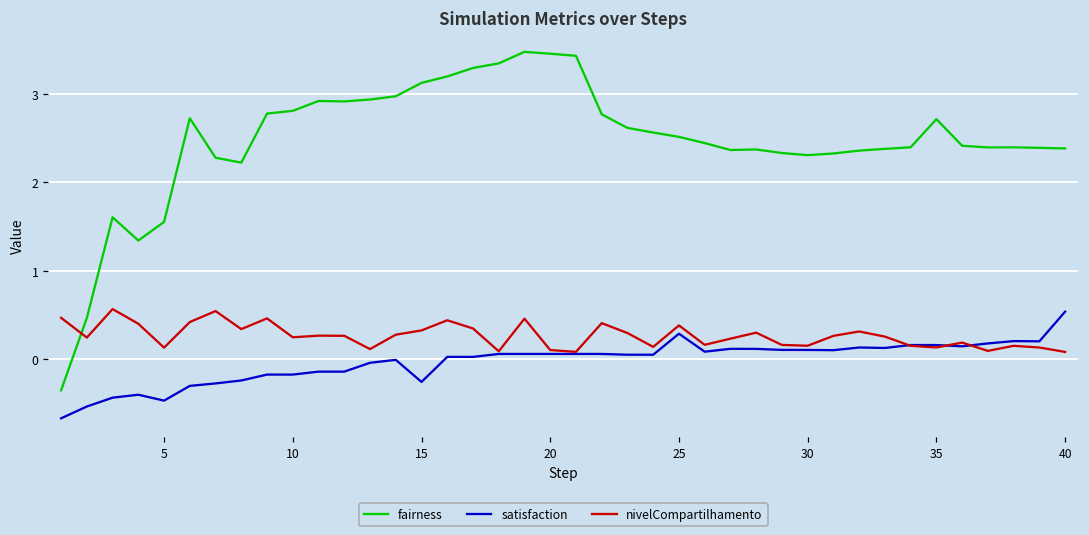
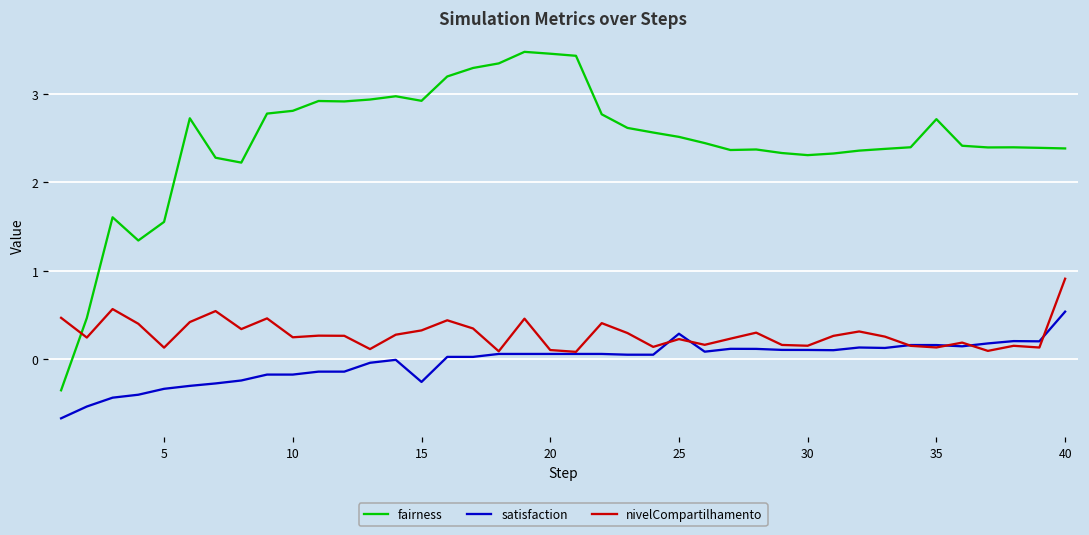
satisfaction, 5: -0.5 -> -0.3
fairness, 15: 3.1 -> 2.9
nivelCompartilhamento, 25: 0.4 -> 0.2
nivelCompartilhamento, 40: 0.1 -> 0.9
